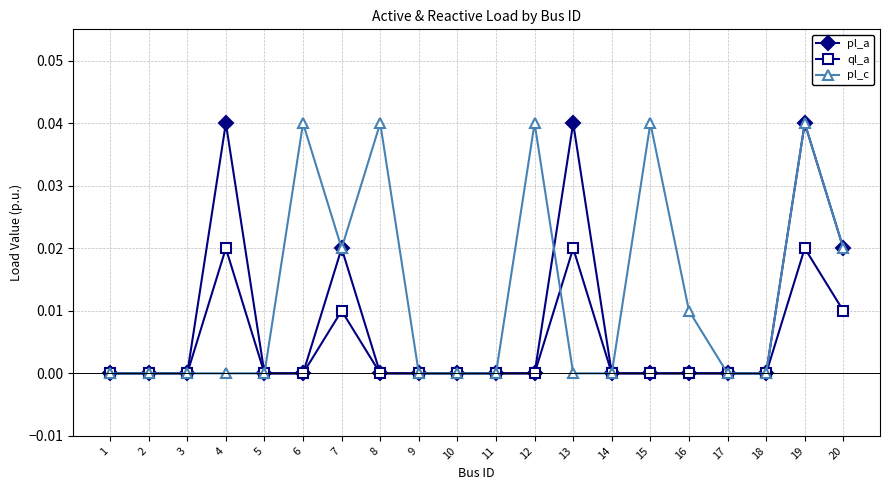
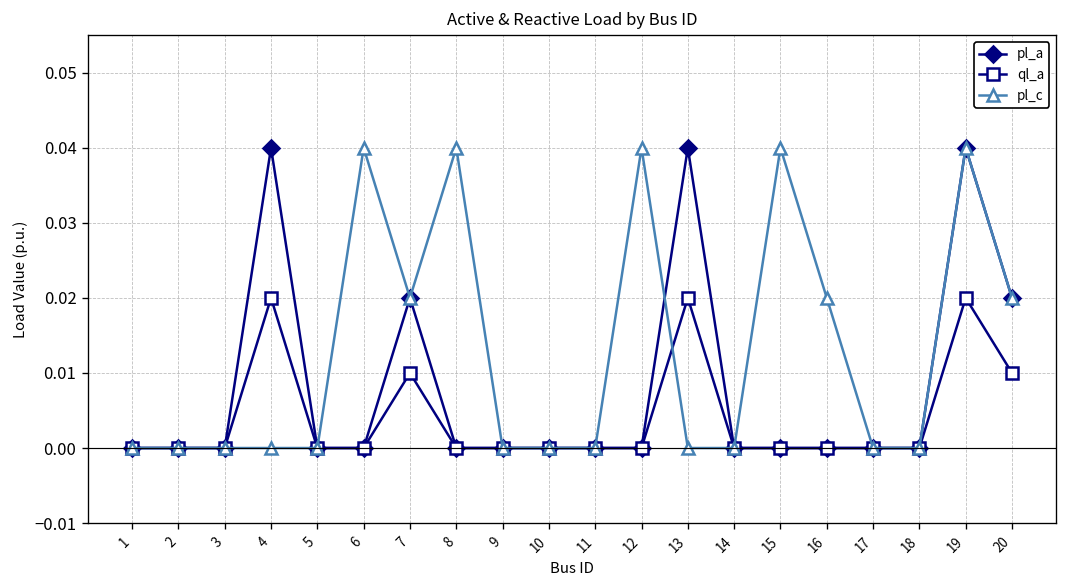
pl_c, 16: 0.01 -> 0.02
